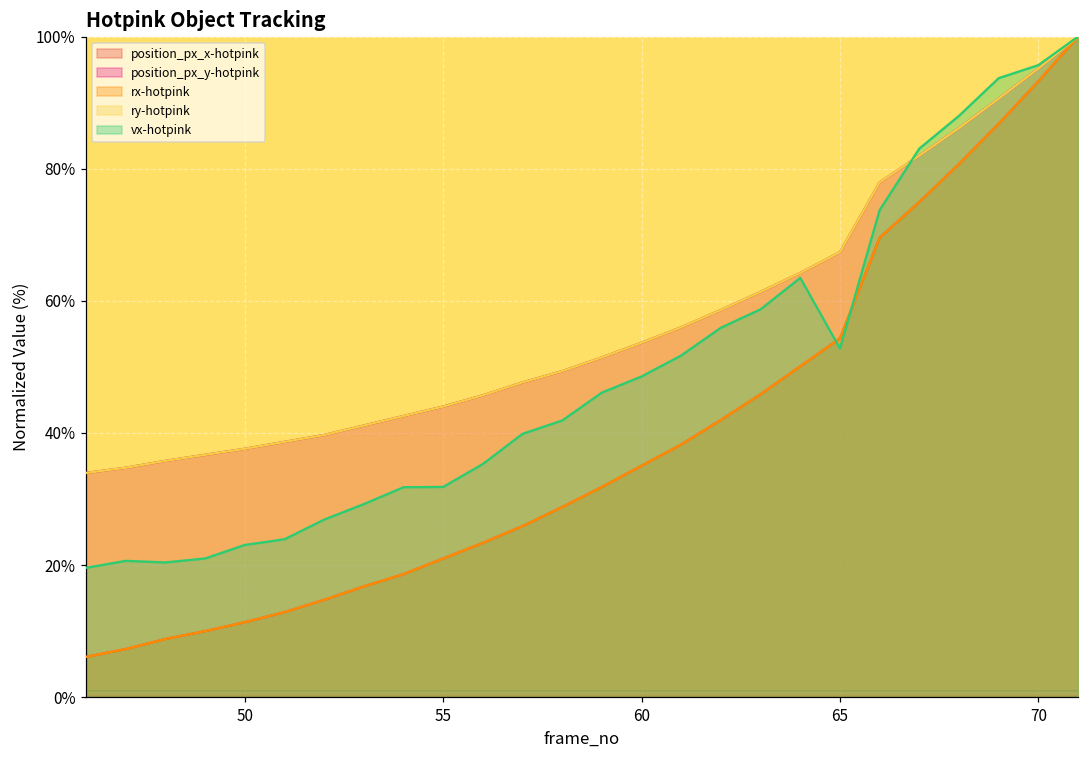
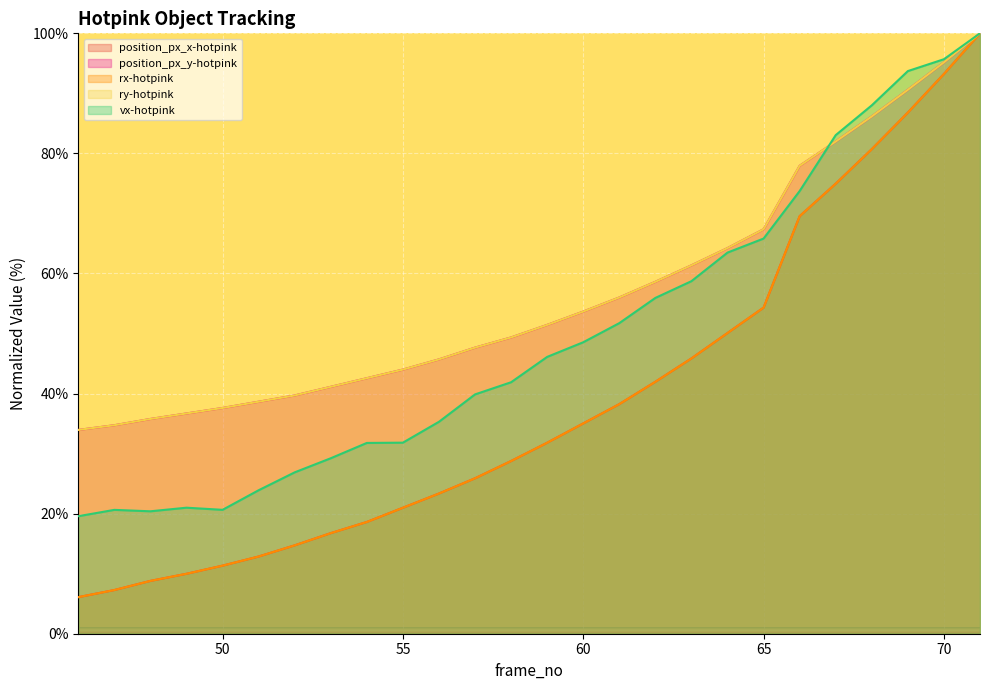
vx-hotpink, 50: 23% -> 21%
vx-hotpink, 65: 53% -> 66%
